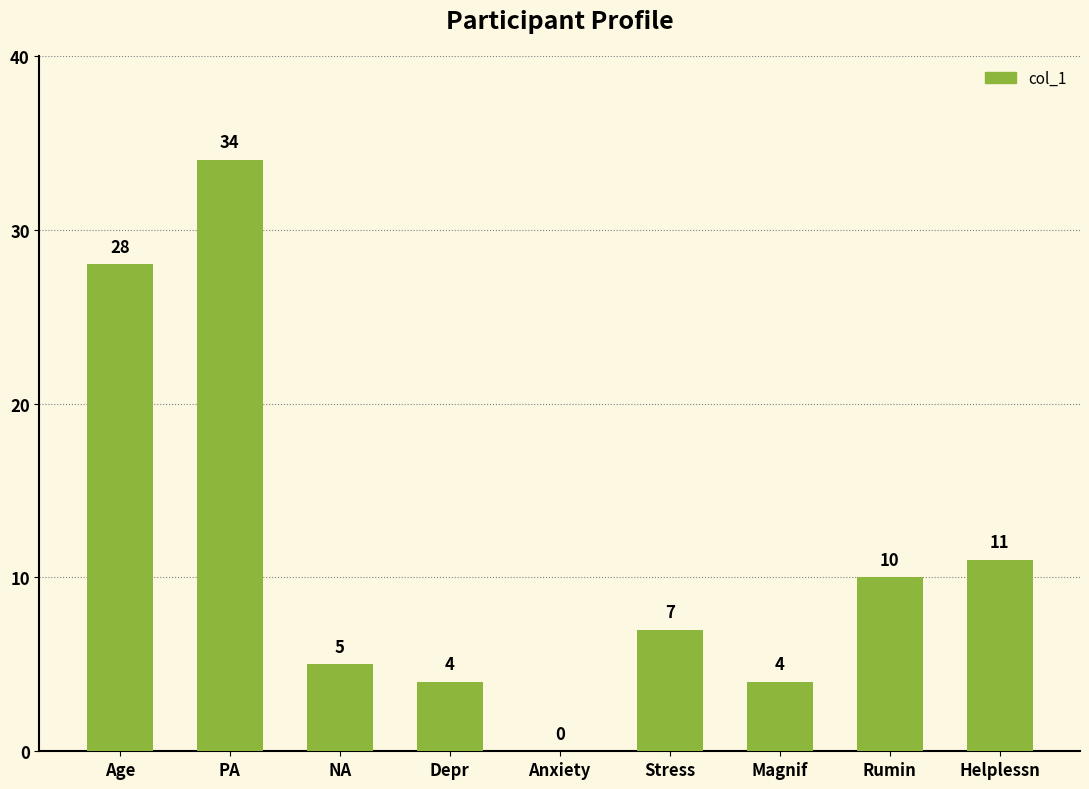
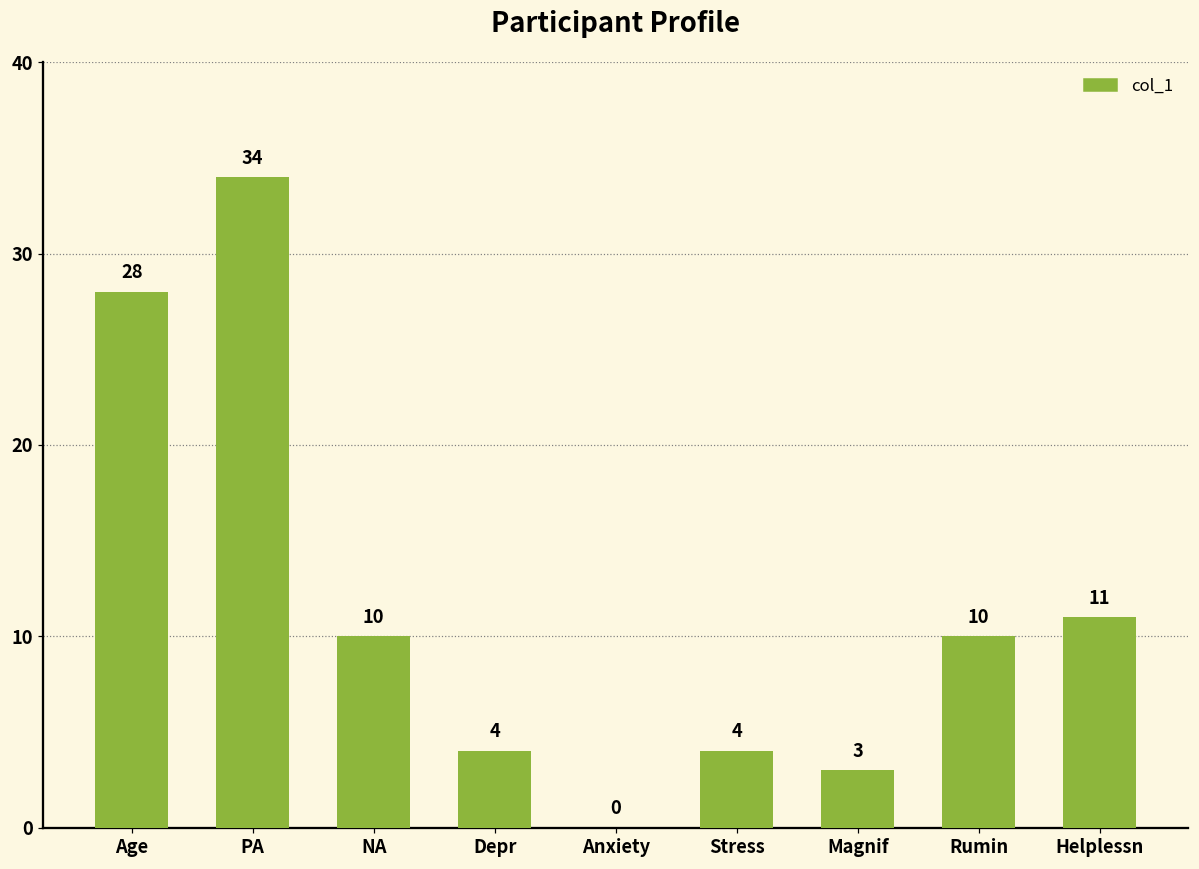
NA: 5 -> 10
Stress: 7 -> 4
Magnif: 4 -> 3
